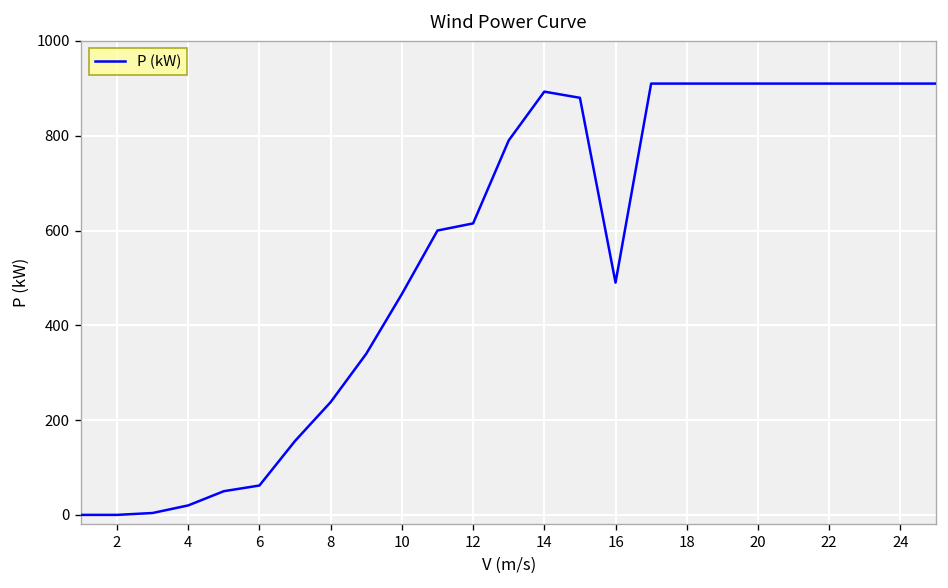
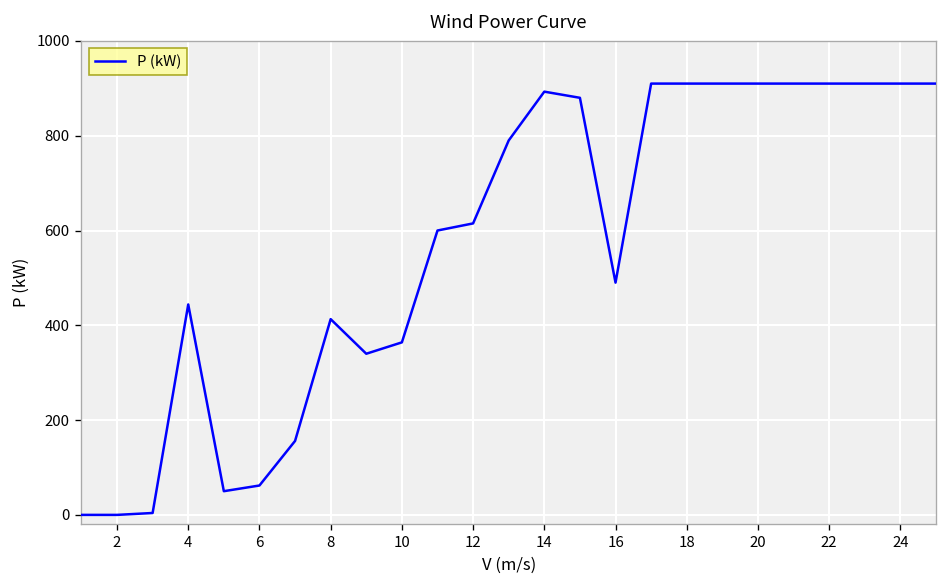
4: 20 -> 440
8: 240 -> 410
10: 470 -> 360
